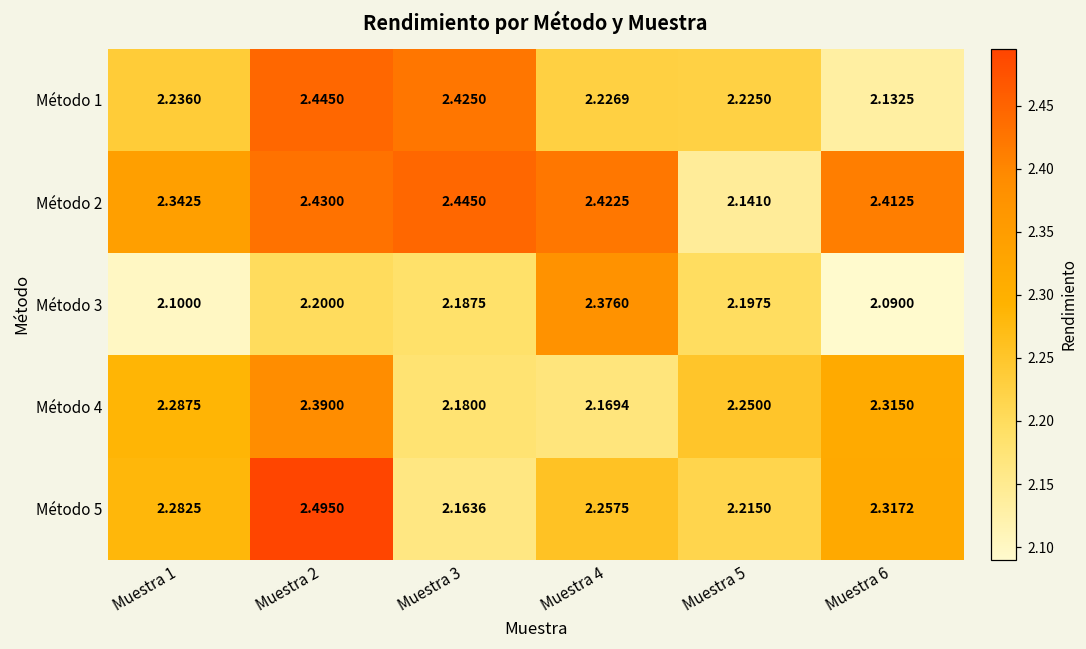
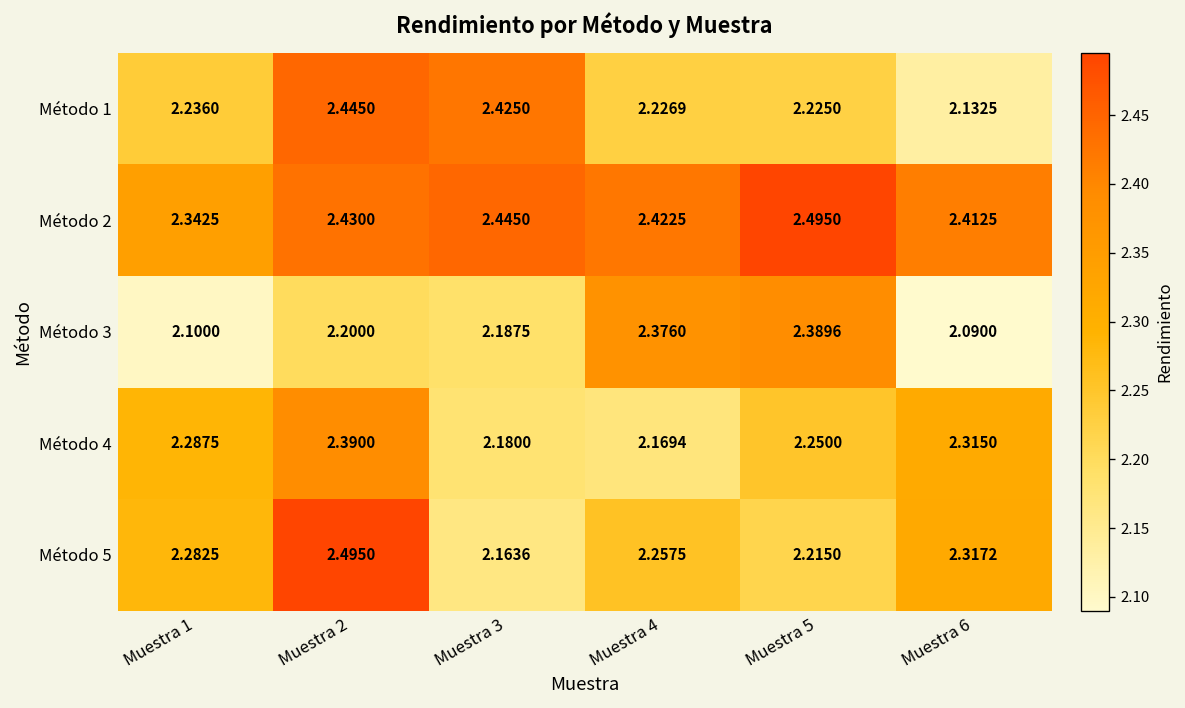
Método 2, Muestra 5: 2.1410 -> 2.4950
Método 3, Muestra 5: 2.1975 -> 2.3896
